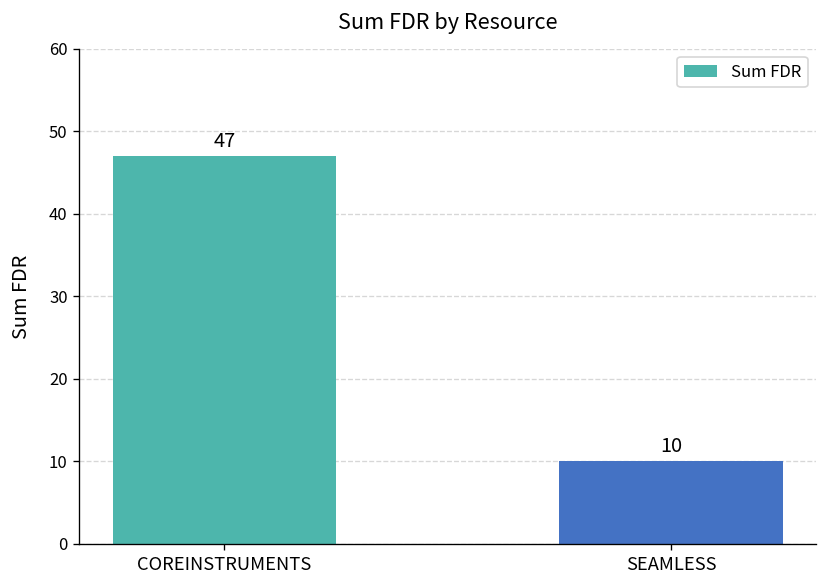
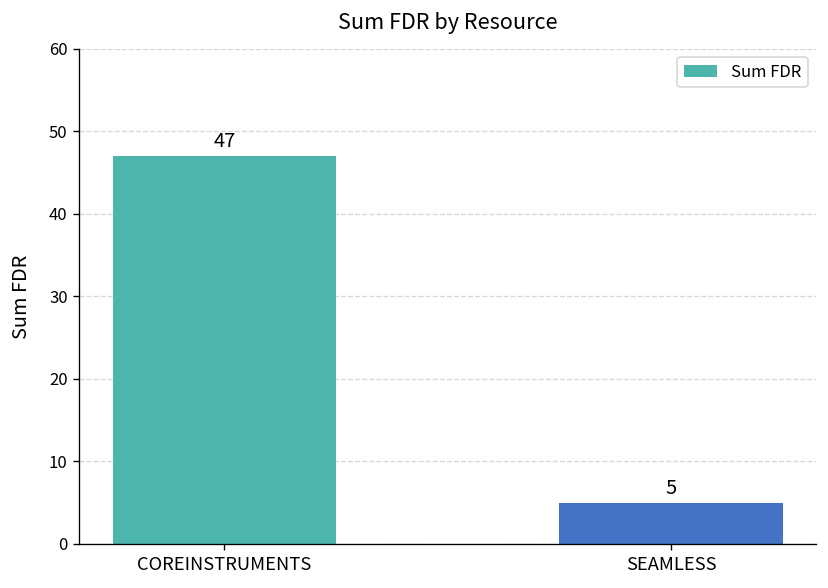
SEAMLESS: 10 -> 5
